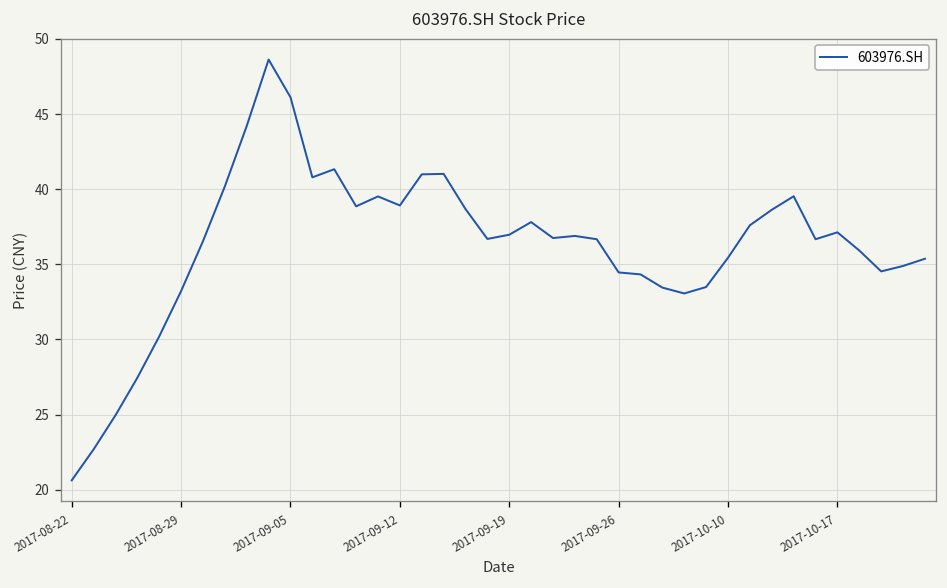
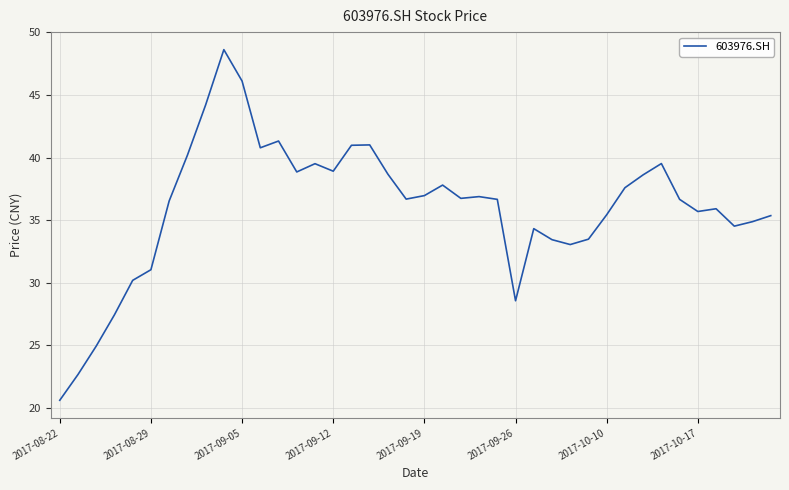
2017-08-29: 33.2 -> 31.1
2017-09-26: 34.5 -> 28.6
2017-10-17: 37.1 -> 35.7
